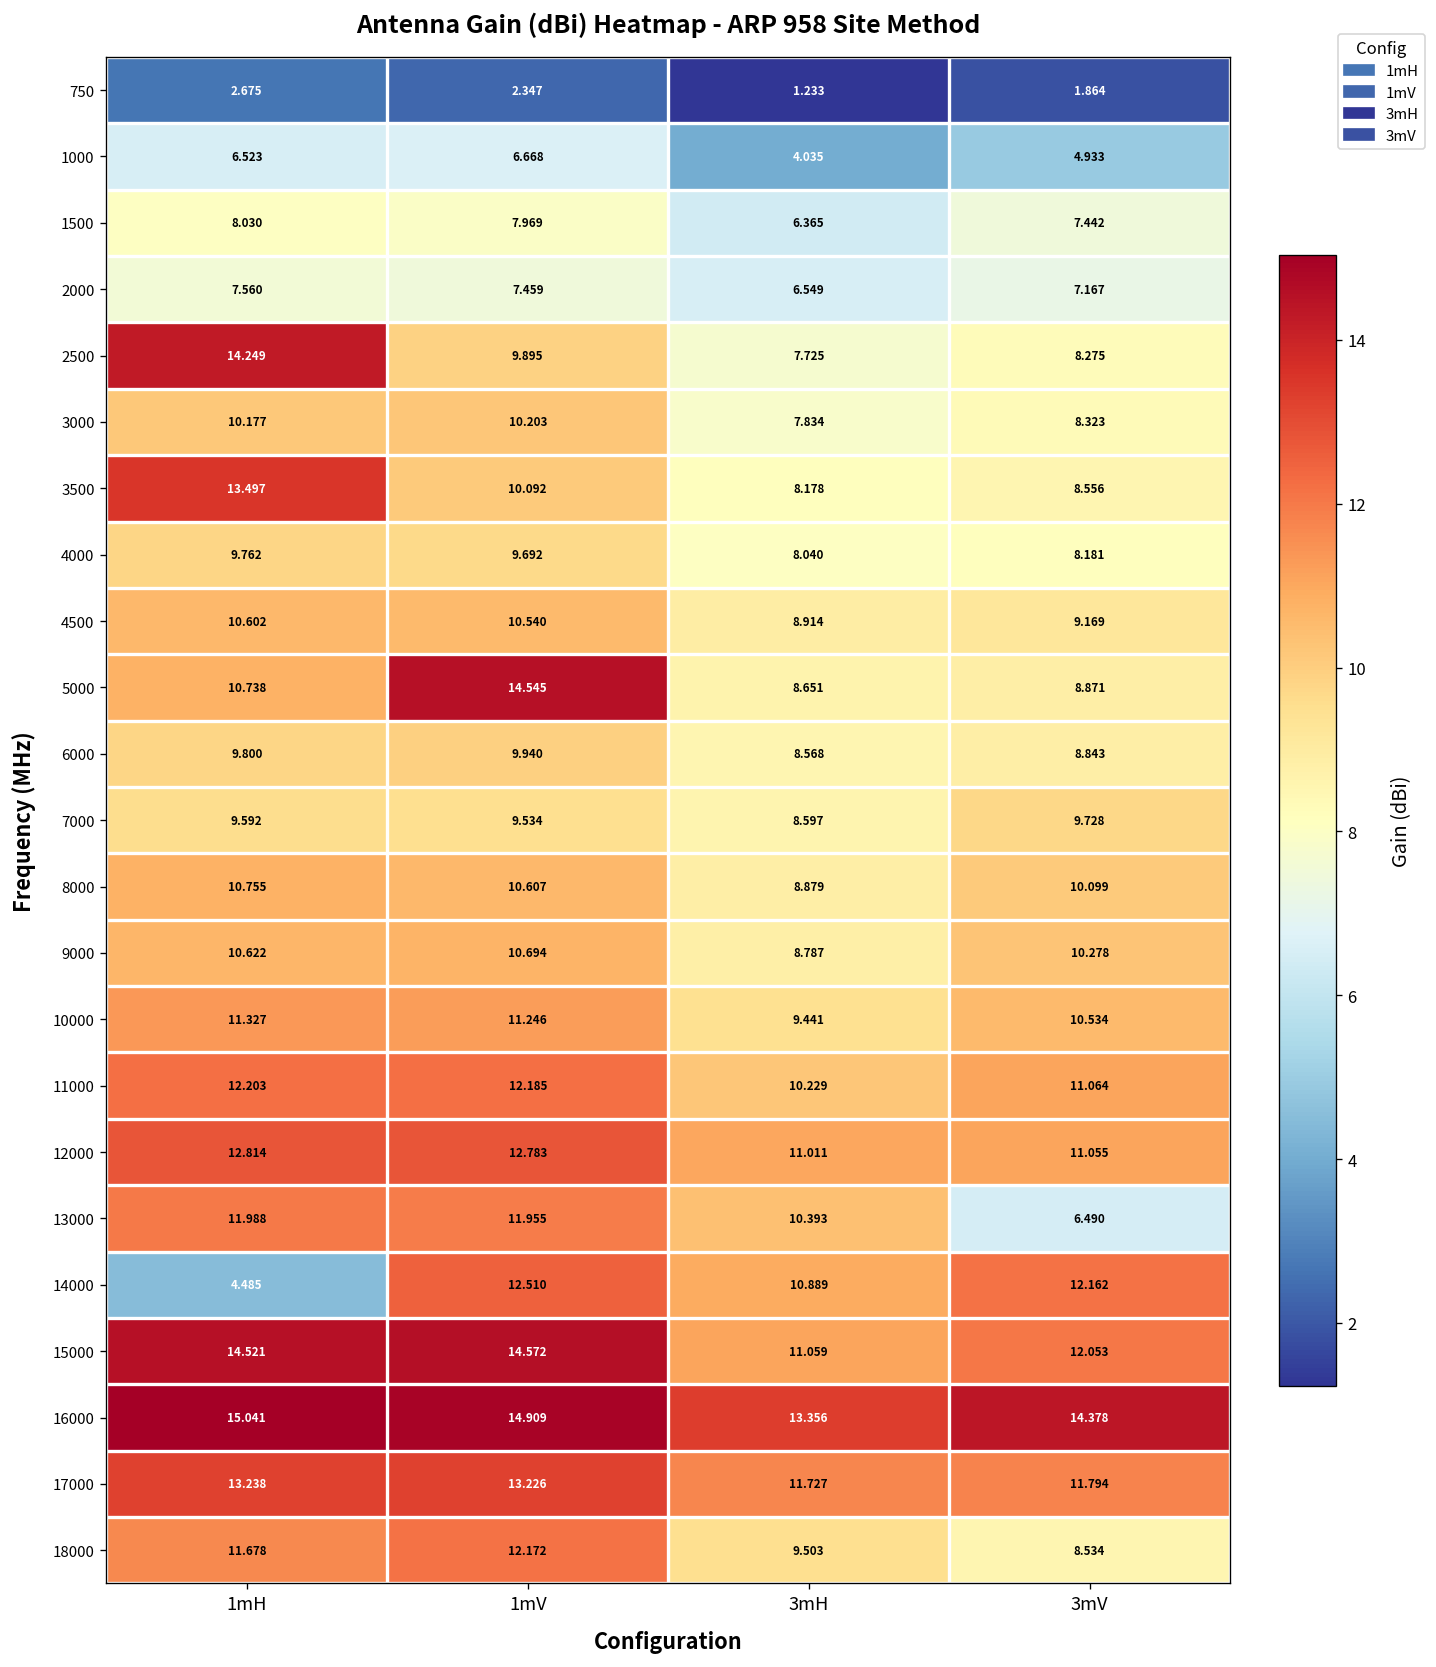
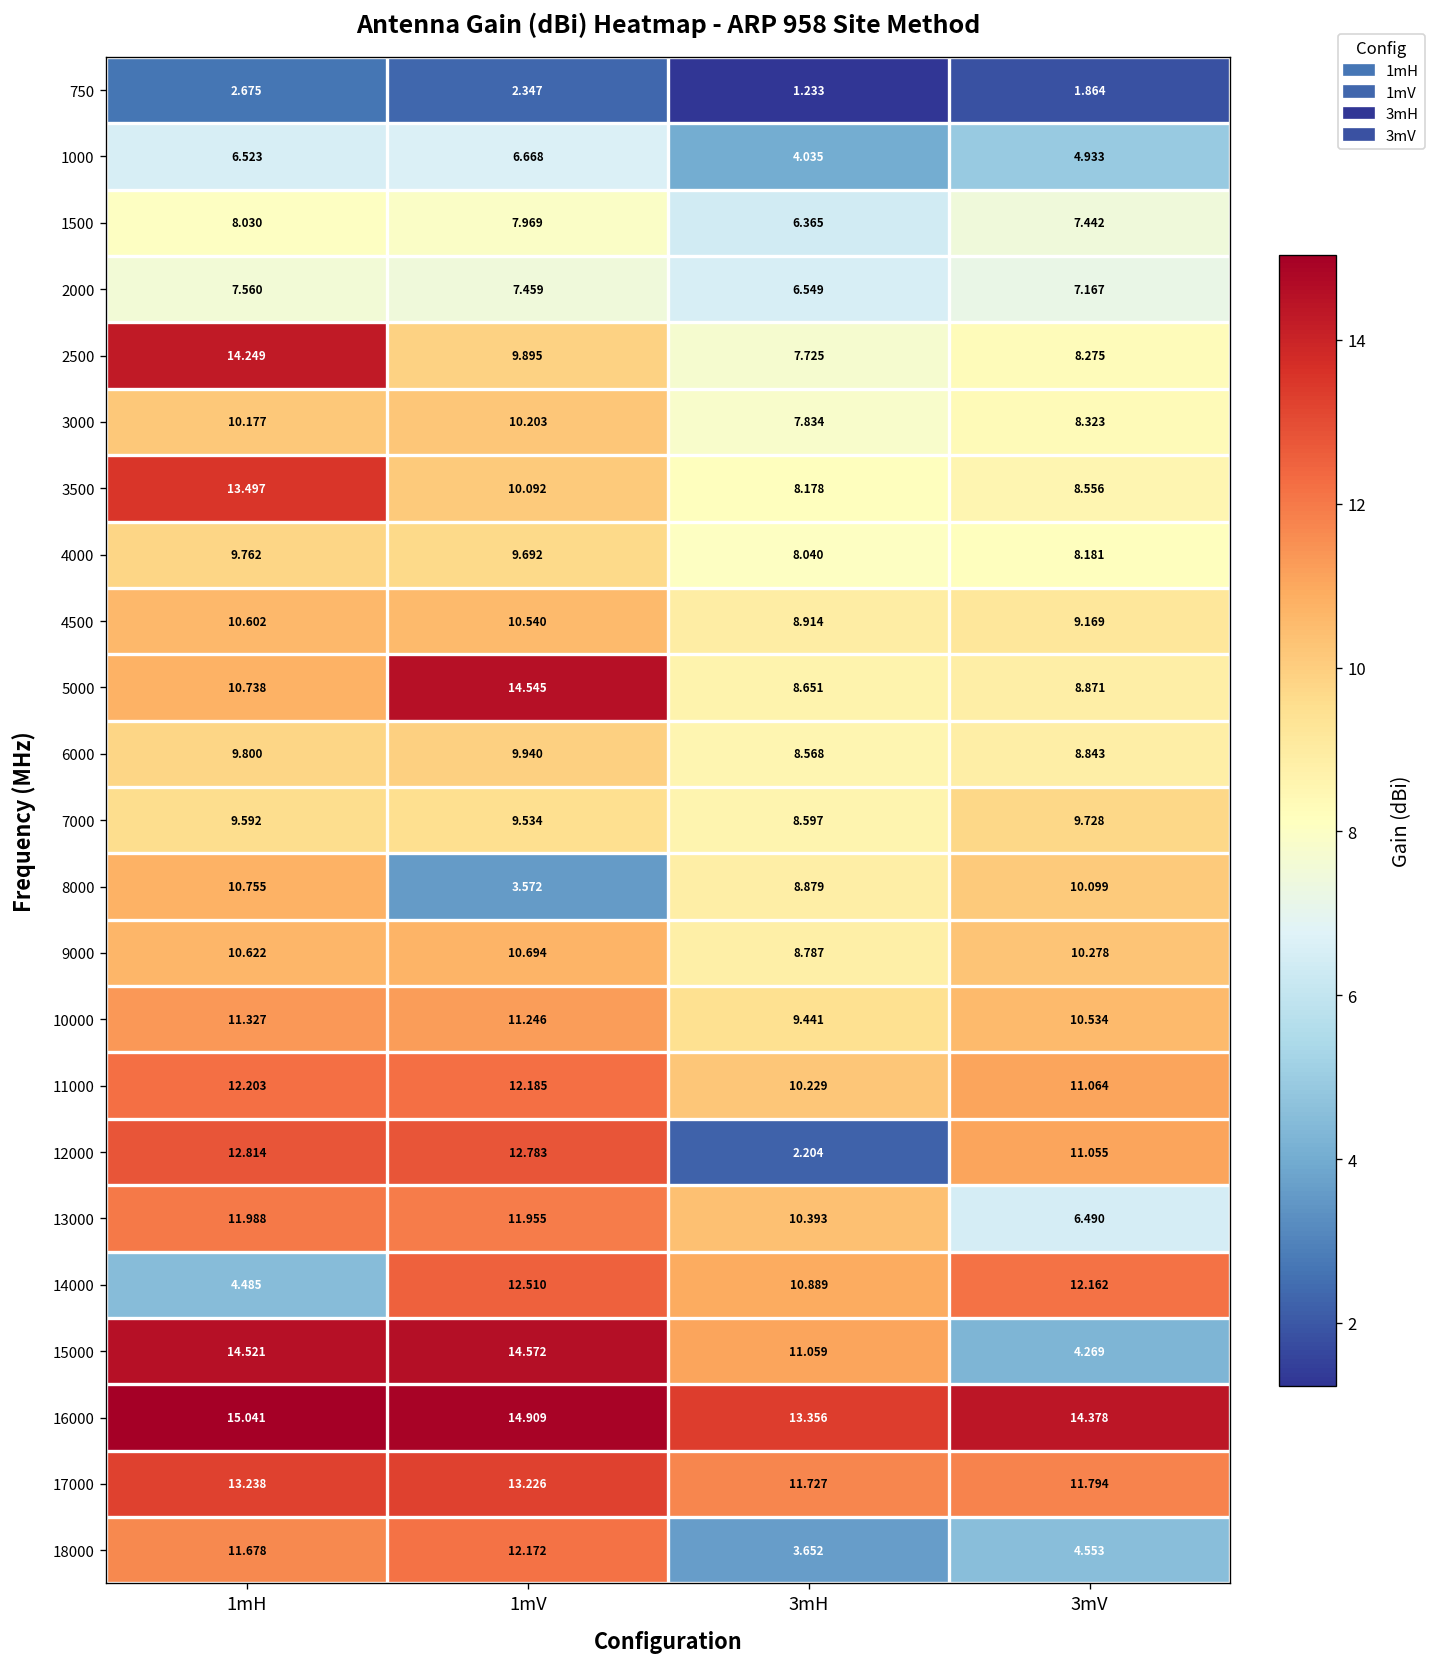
8000, 1mV: 10.607 -> 3.572
12000, 3mH: 11.011 -> 2.204
15000, 3mV: 12.053 -> 4.269
18000, 3mH: 9.503 -> 3.652
18000, 3mV: 8.534 -> 4.553
